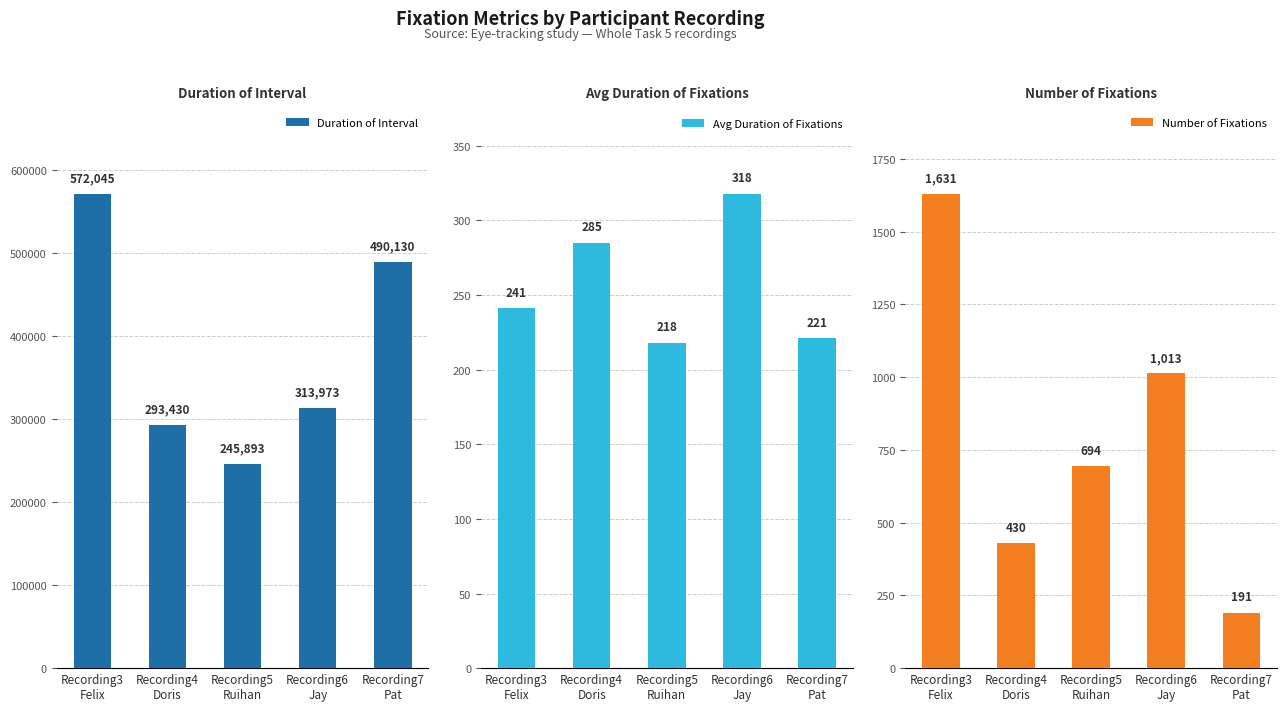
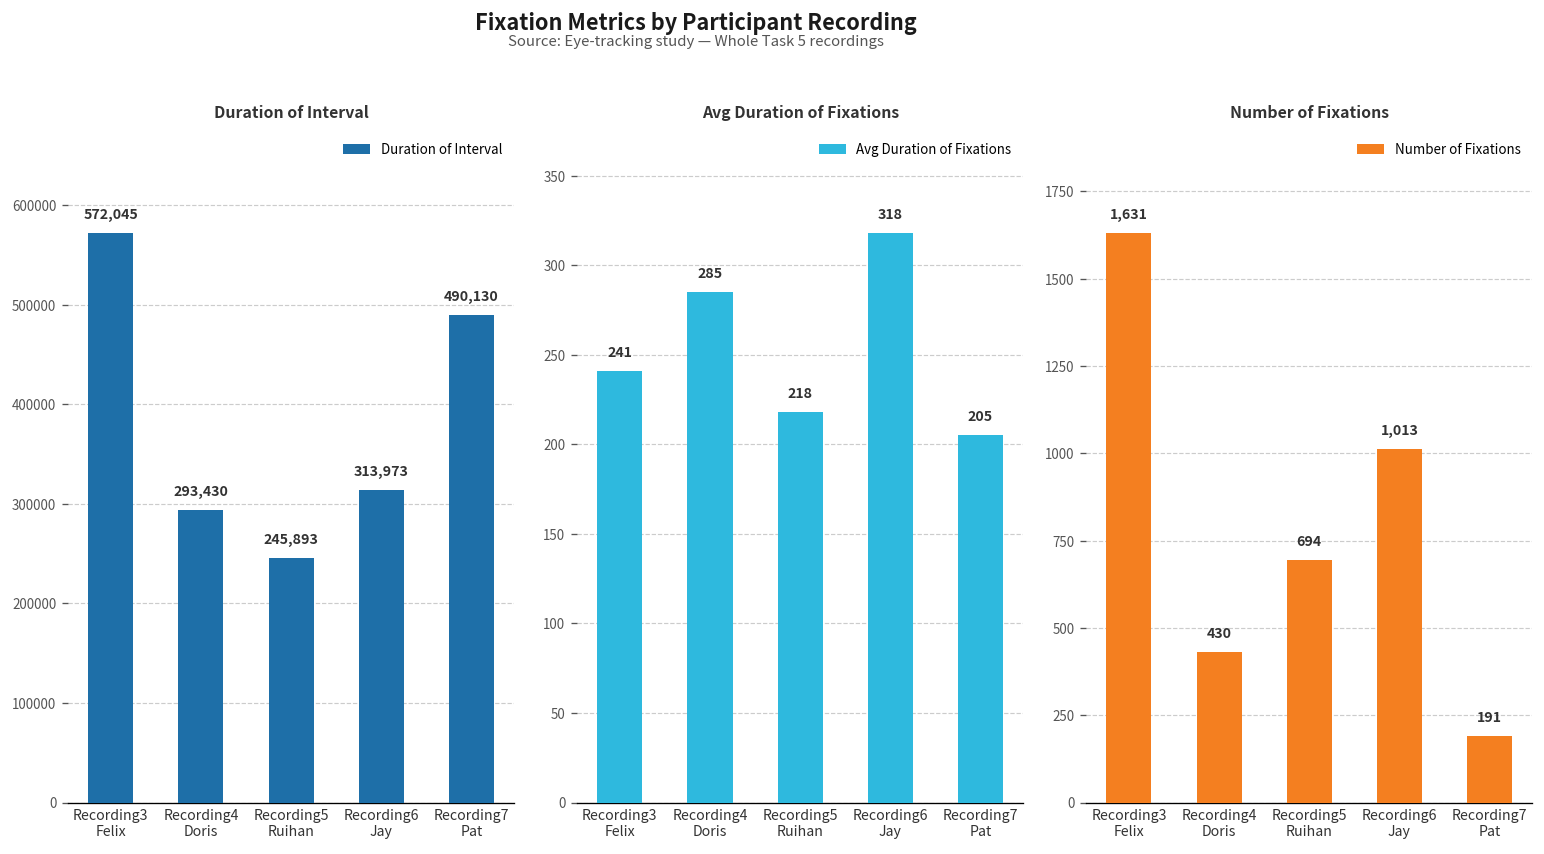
Avg Duration of Fixations, Recording7 Pat: 221 -> 205
